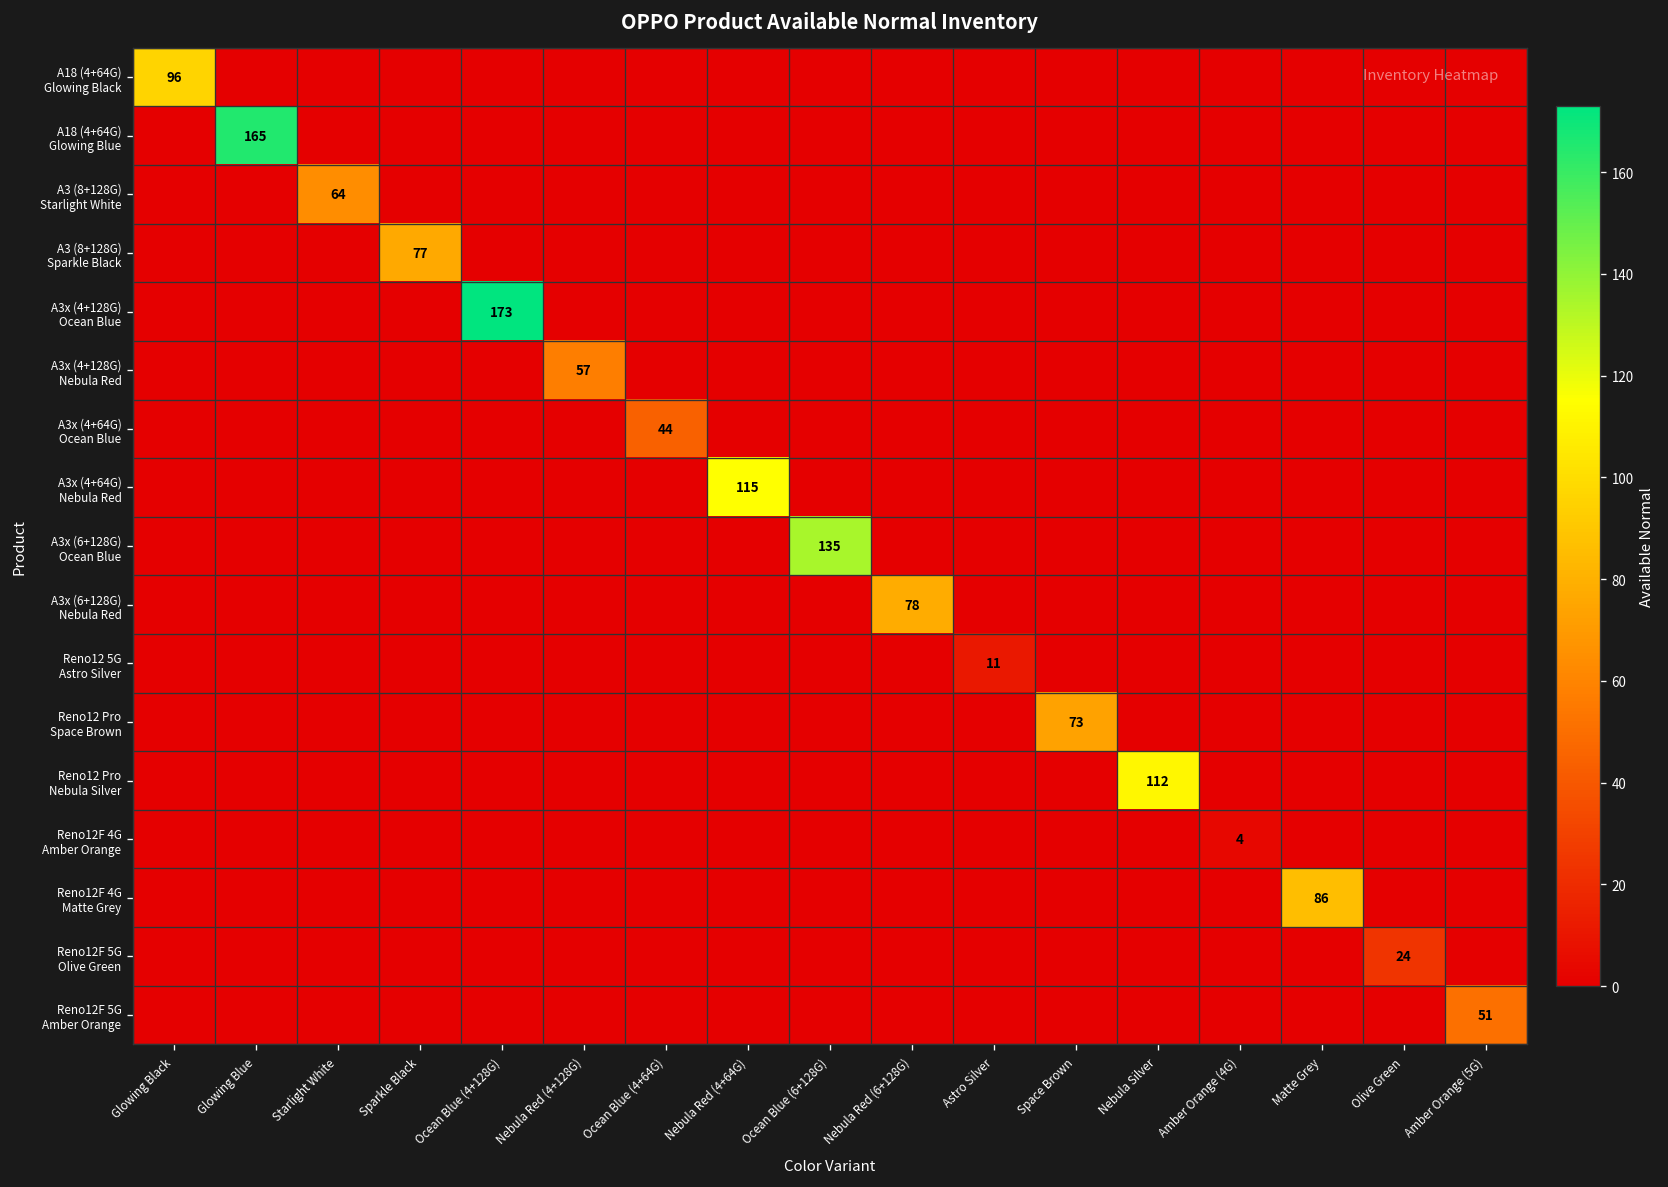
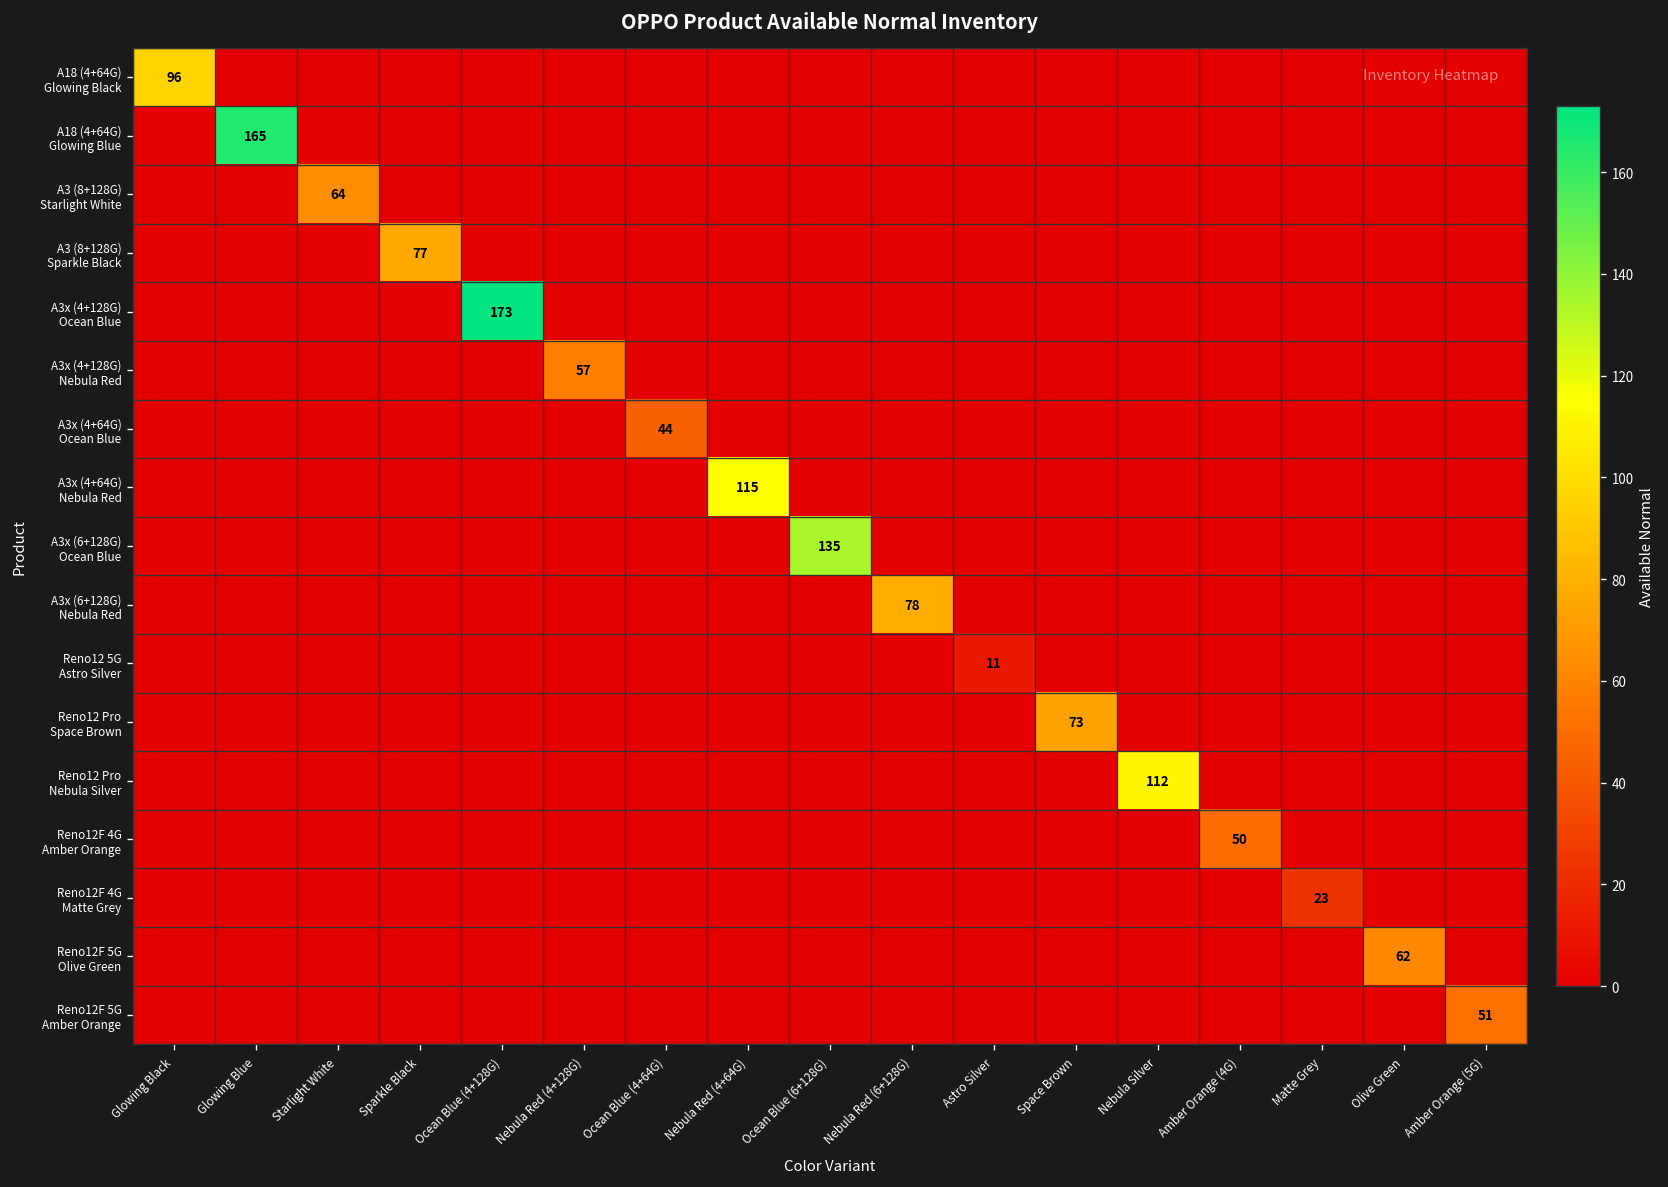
Reno12F 4G Amber Orange, Amber Orange (4G): 4 -> 50
Reno12F 4G Matte Grey, Matte Grey: 86 -> 23
Reno12F 5G Olive Green, Olive Green: 24 -> 62
